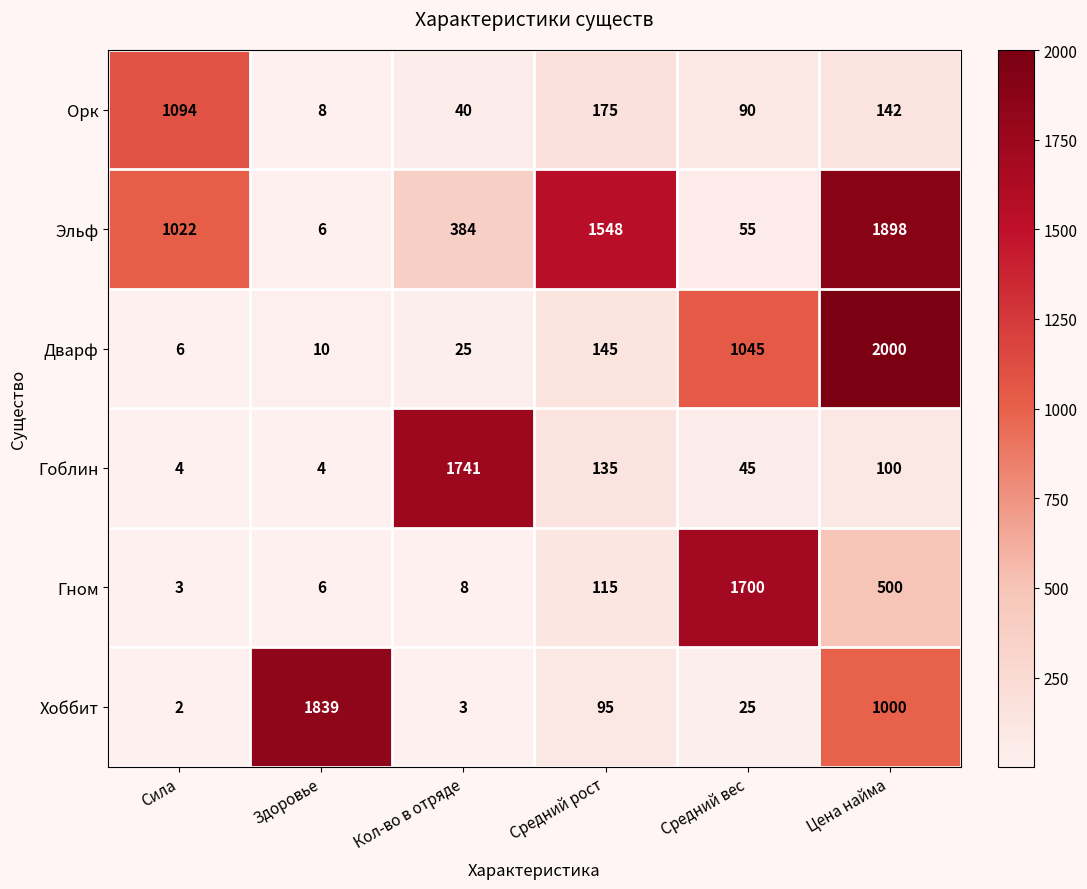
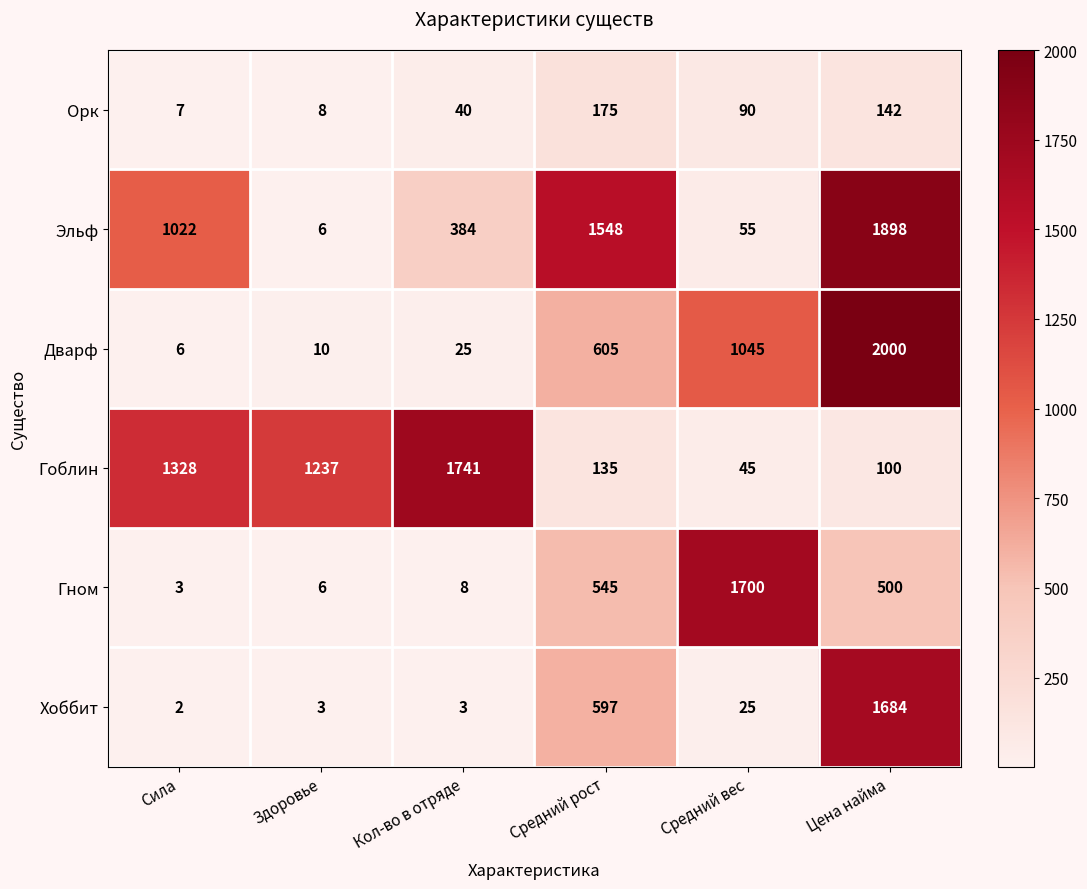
Орк, Сила: 1094 -> 7
Дварф, Средний рост: 145 -> 605
Гоблин, Сила: 4 -> 1328
Гоблин, Здоровье: 4 -> 1237
Гном, Средний рост: 115 -> 545
Хоббит, Здоровье: 1839 -> 3
Хоббит, Средний рост: 95 -> 597
Хоббит, Цена найма: 1000 -> 1684
